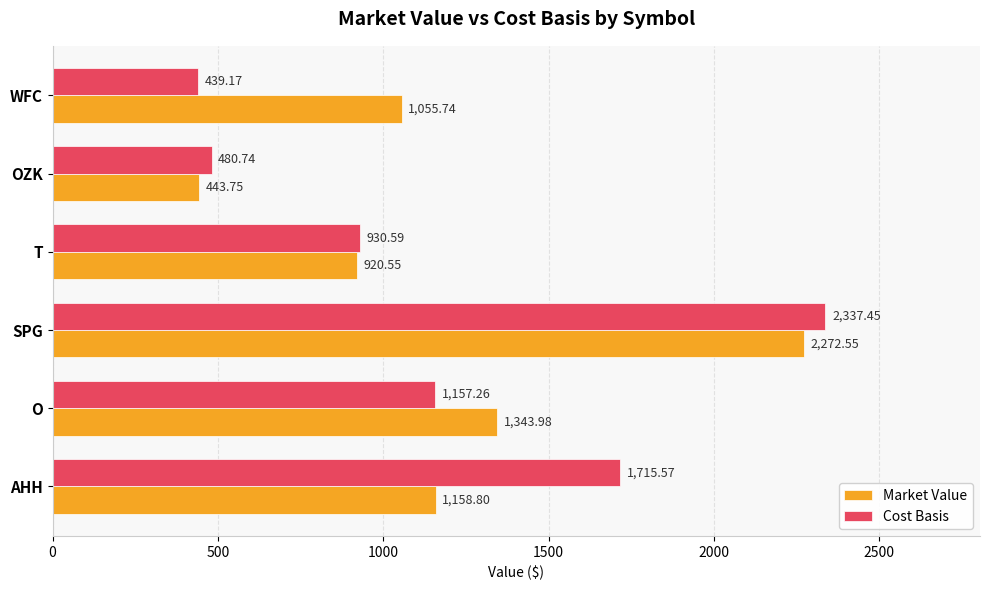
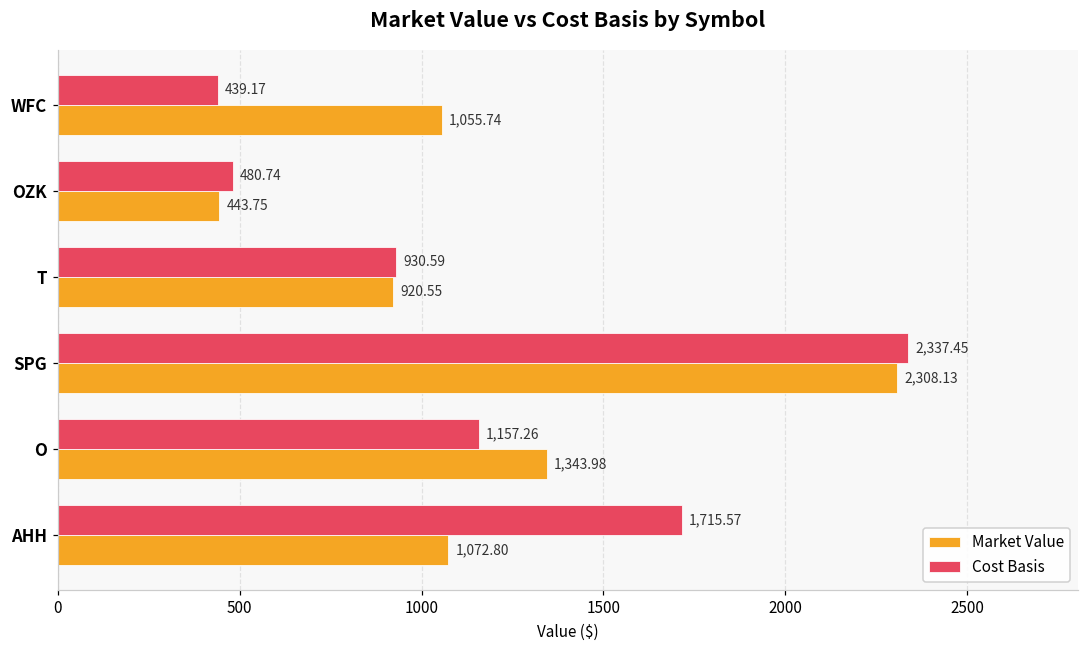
Market Value, SPG: 2,272.55 -> 2,308.13
Market Value, AHH: 1,158.80 -> 1,072.80
